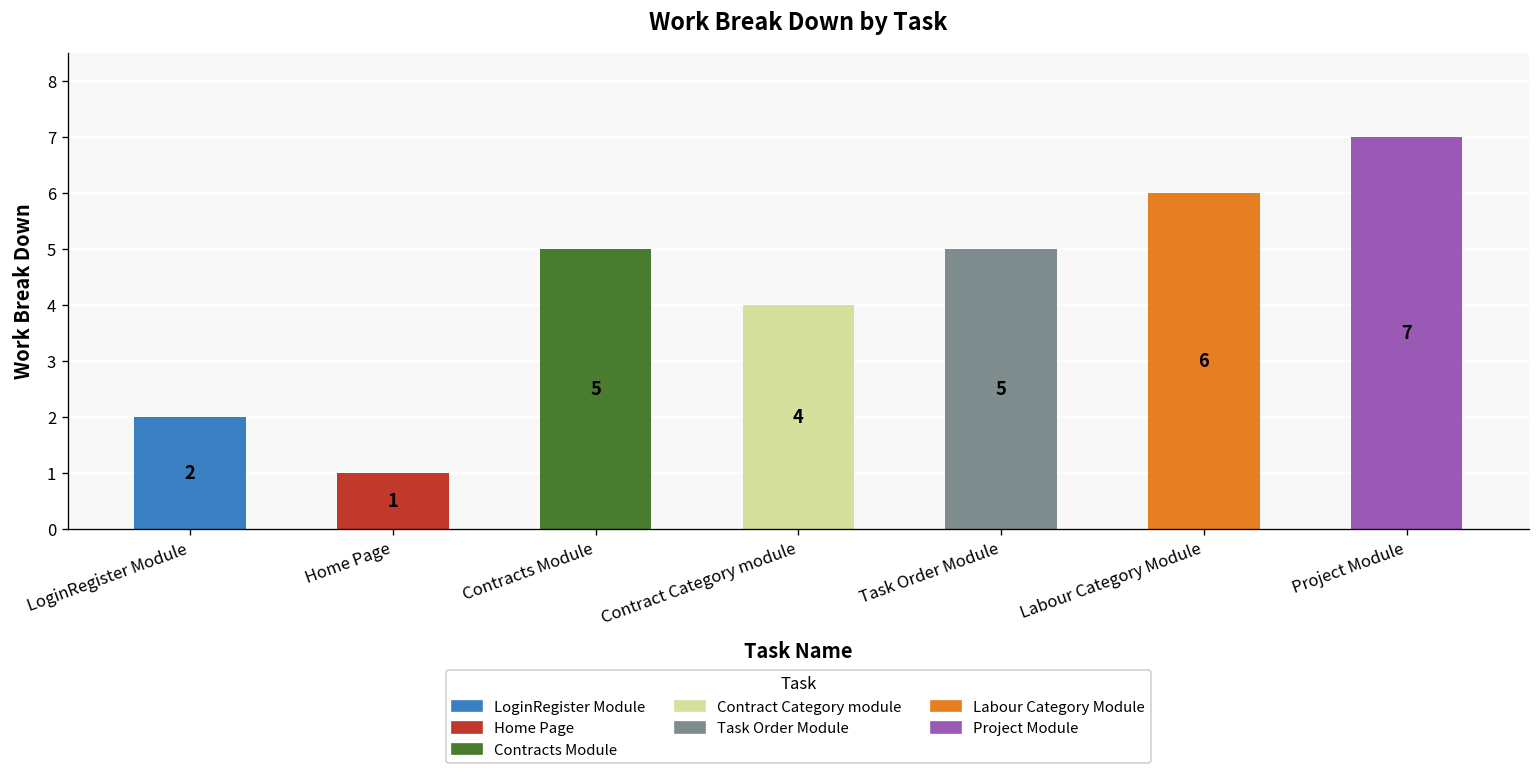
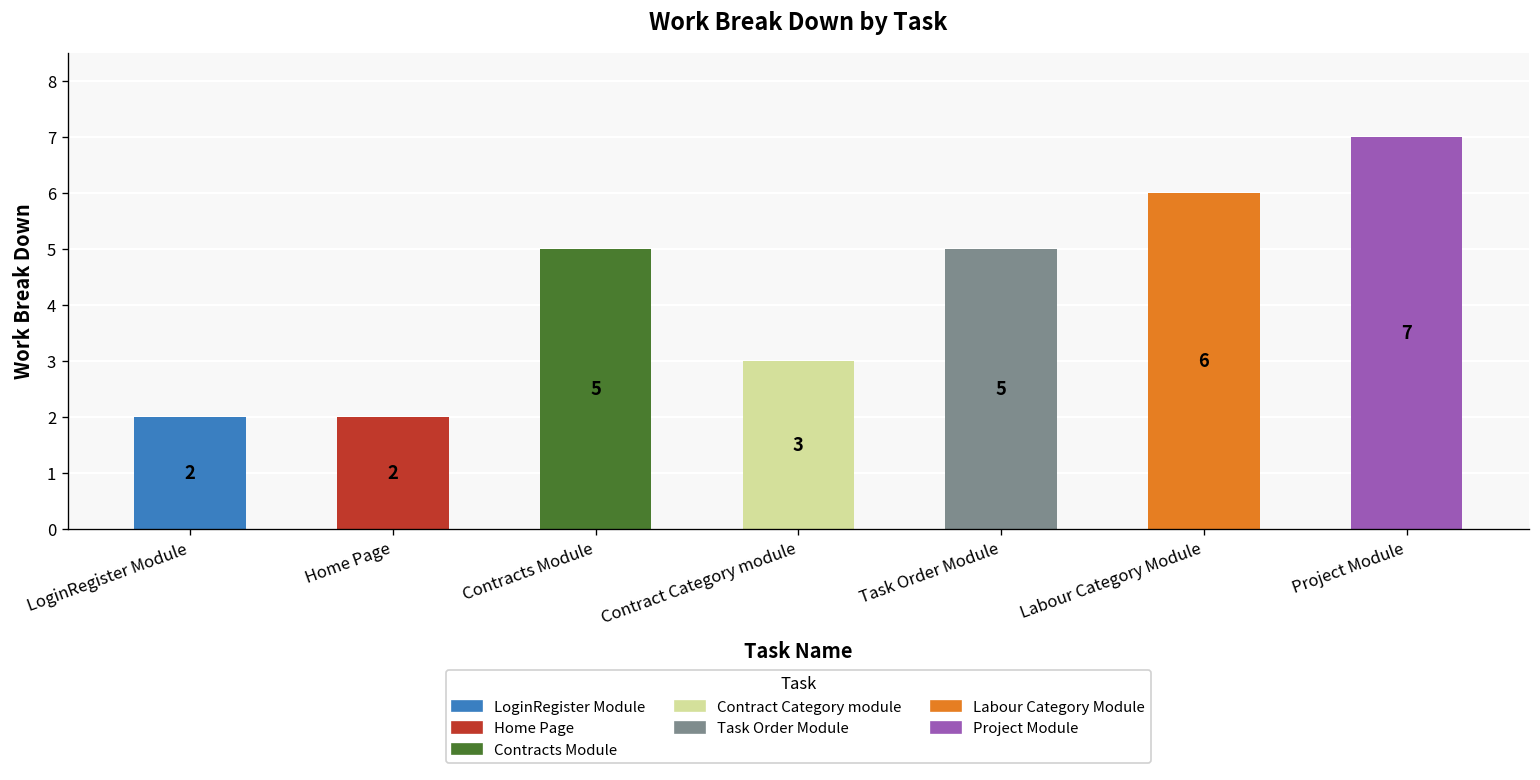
Home Page: 1 -> 2
Contract Category module: 4 -> 3
